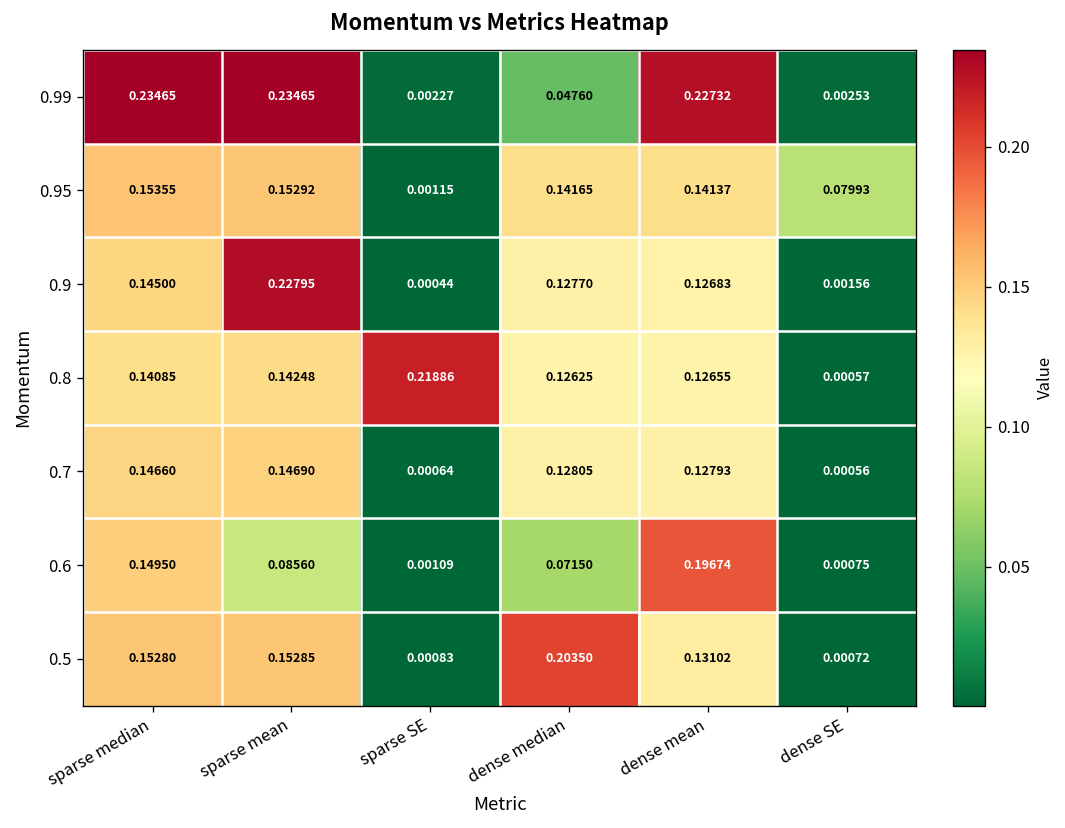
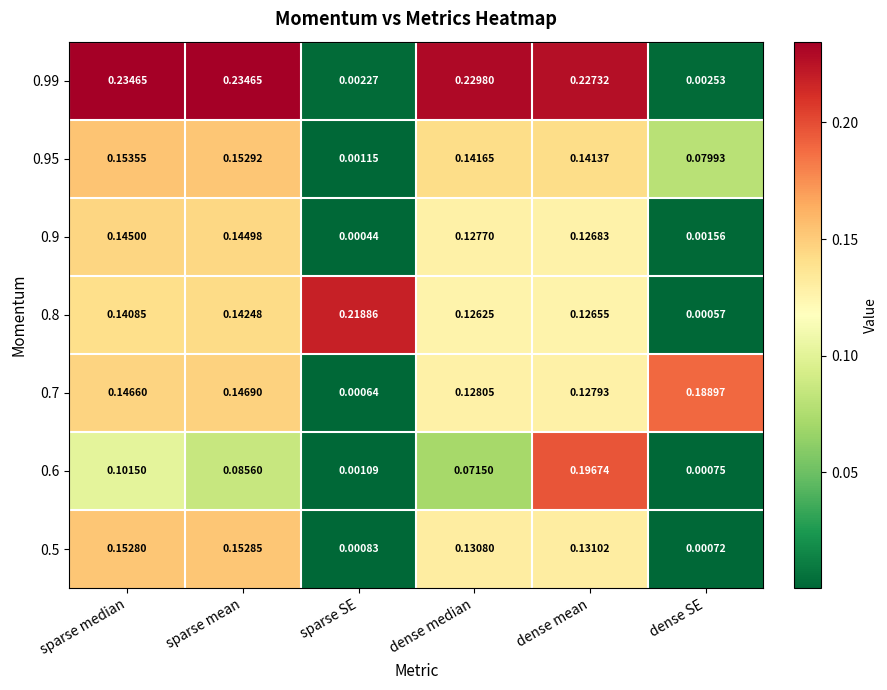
0.99, dense median: 0.04760 -> 0.22980
0.9, sparse mean: 0.22795 -> 0.14498
0.7, dense SE: 0.00056 -> 0.18897
0.6, sparse median: 0.14950 -> 0.10150
0.5, dense median: 0.20350 -> 0.13080
